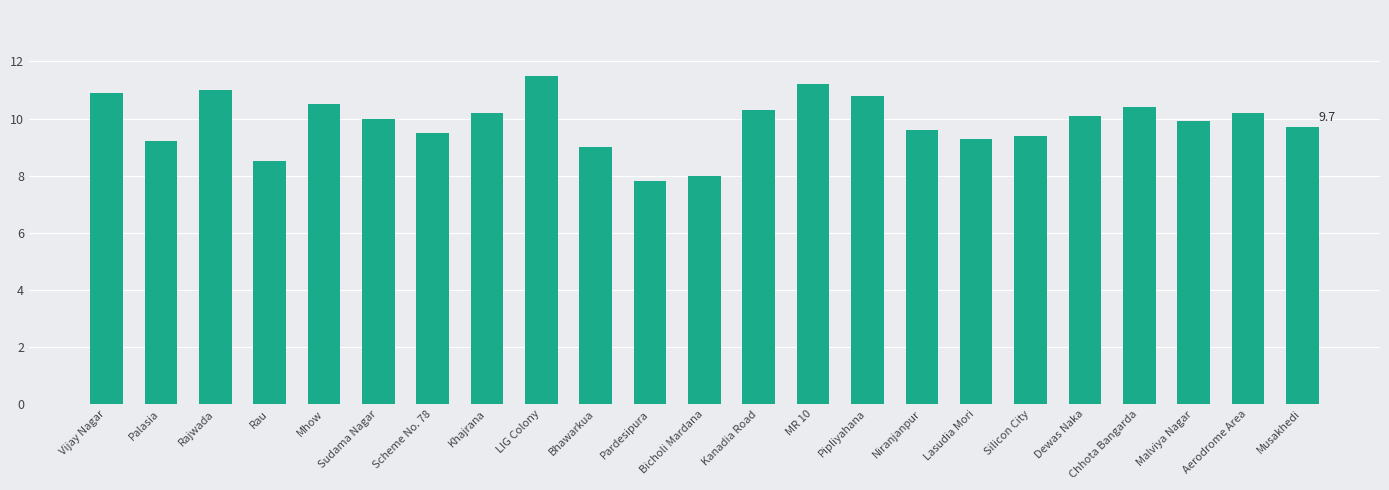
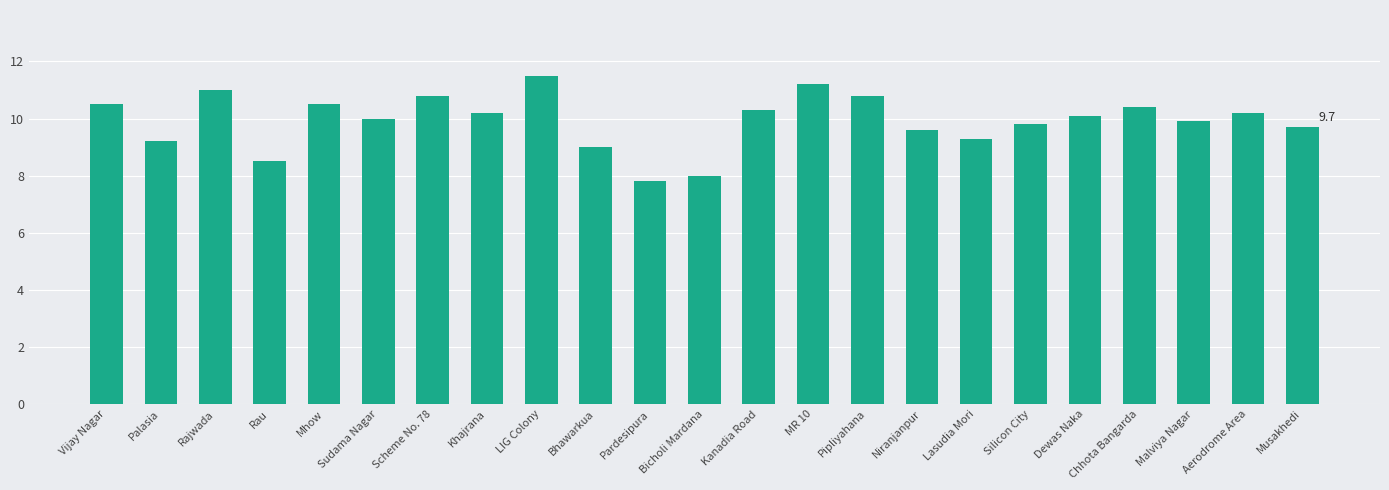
Vijay Nagar: 10.9 -> 10.5
Scheme No. 78: 9.5 -> 10.8
Silicon City: 9.4 -> 9.8
